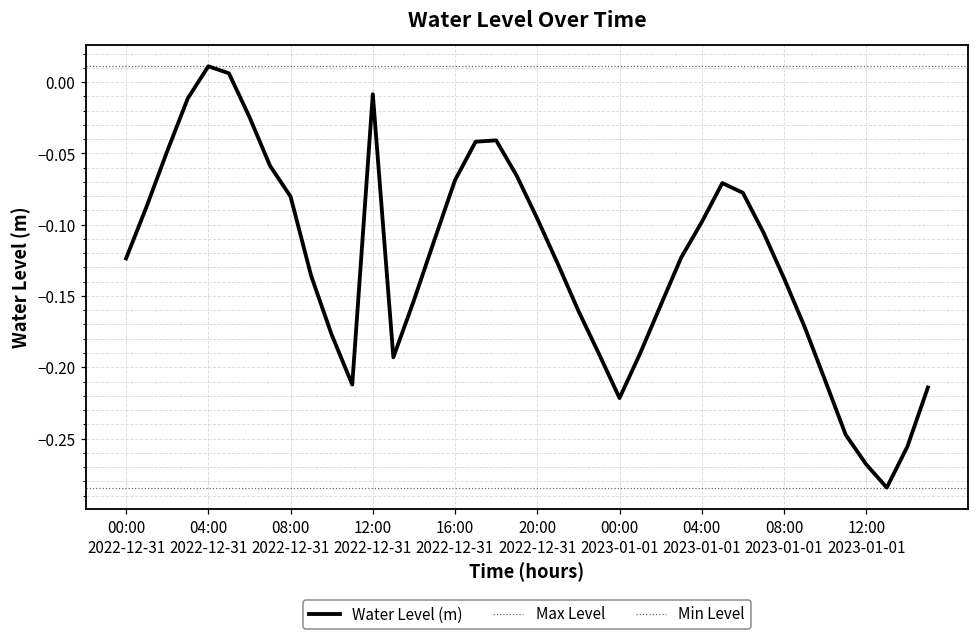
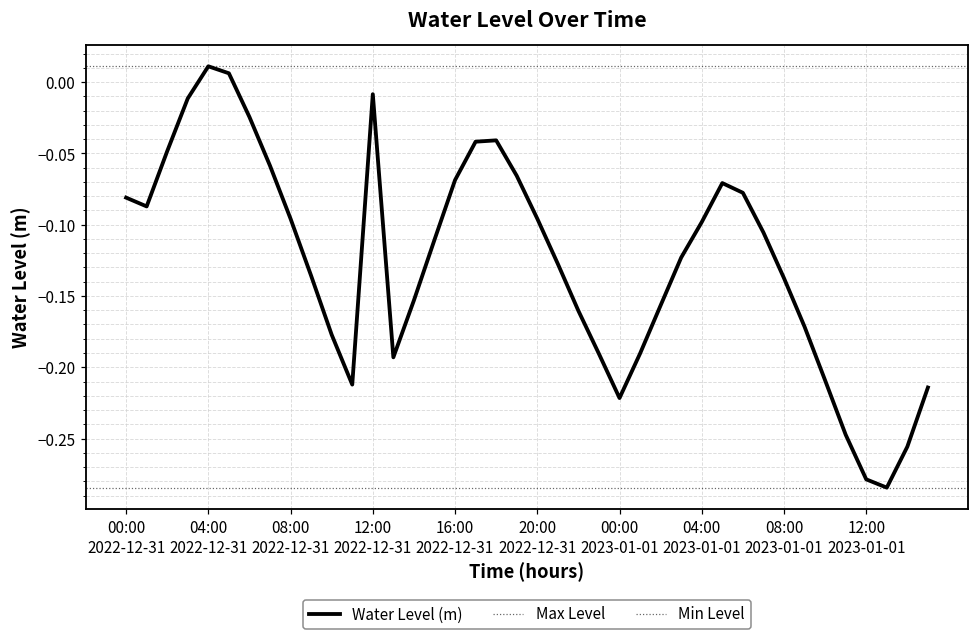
00:00 2022-12-31: -0.124 -> -0.081
08:00 2022-12-31: -0.080 -> -0.096
12:00 2023-01-01: -0.268 -> -0.279
